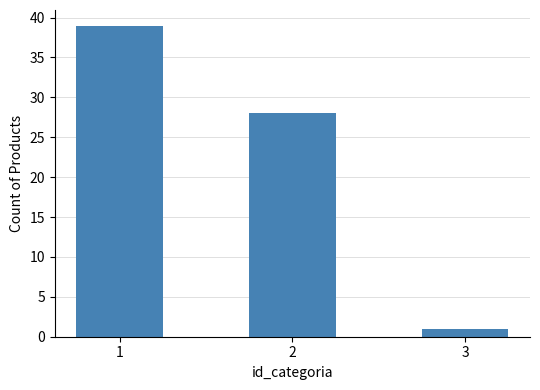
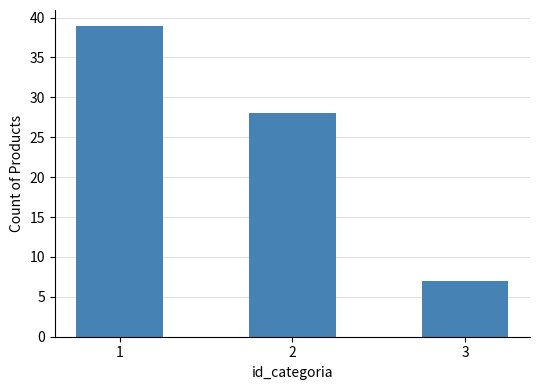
3: 1 -> 7
